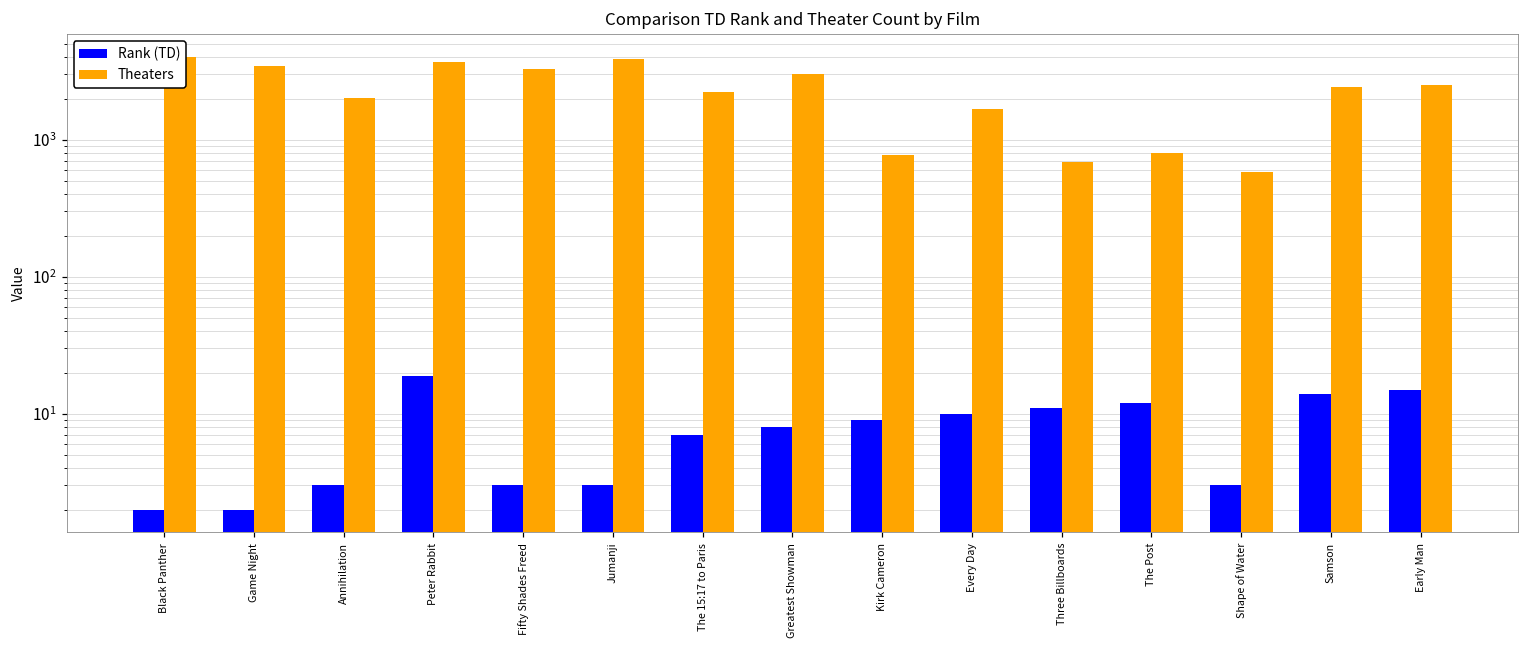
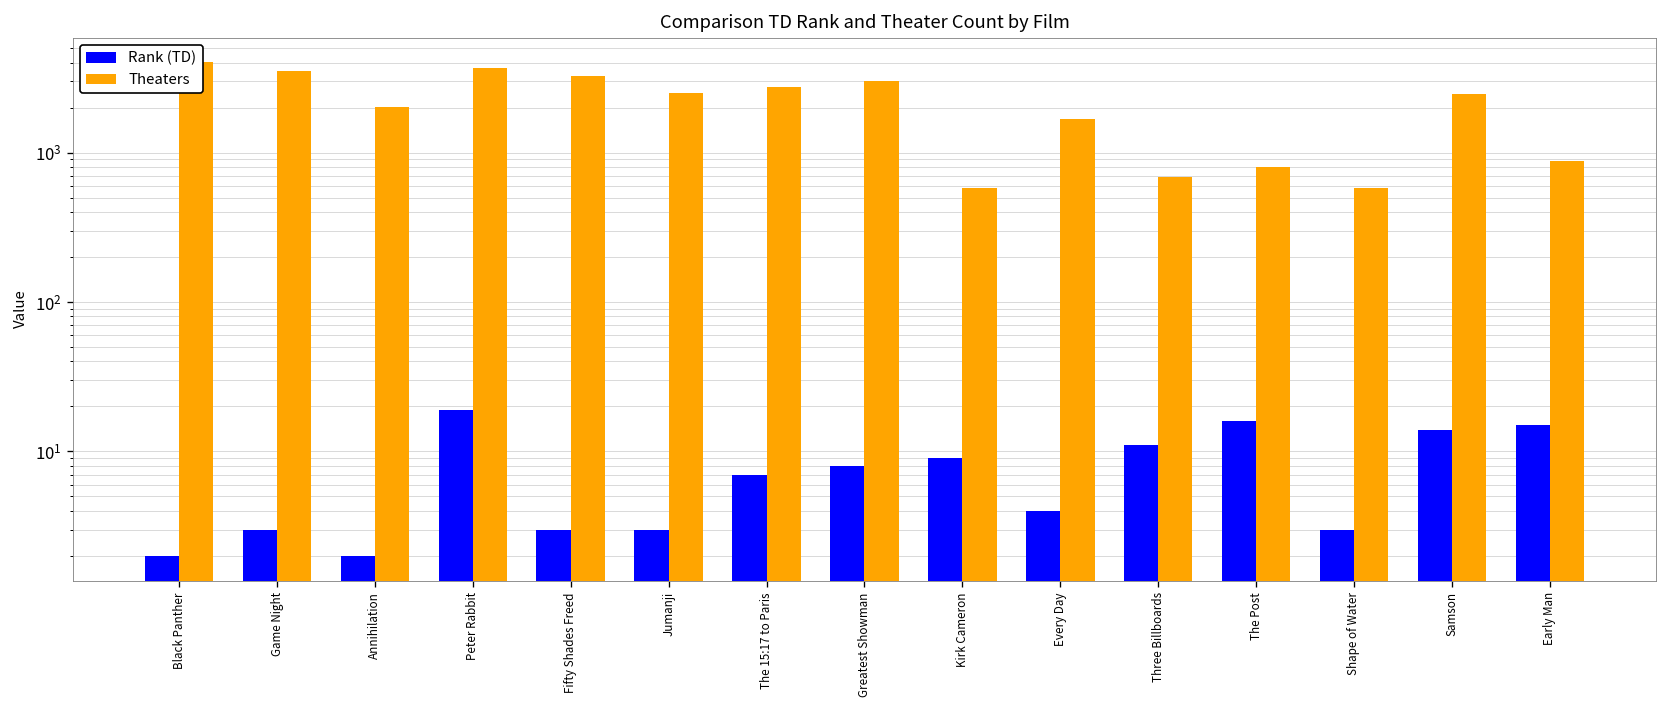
Rank (TD), Game Night: 2 -> 3
Rank (TD), Annihilation: 3 -> 2
Theaters, Jumanji: 3900 -> 2500
Theaters, The 15:17 to Paris: 2300 -> 2800
Theaters, Kirk Cameron: 800 -> 600
Rank (TD), Every Day: 10 -> 4
Rank (TD), The Post: 12 -> 16
Theaters, Early Man: 2500 -> 900
